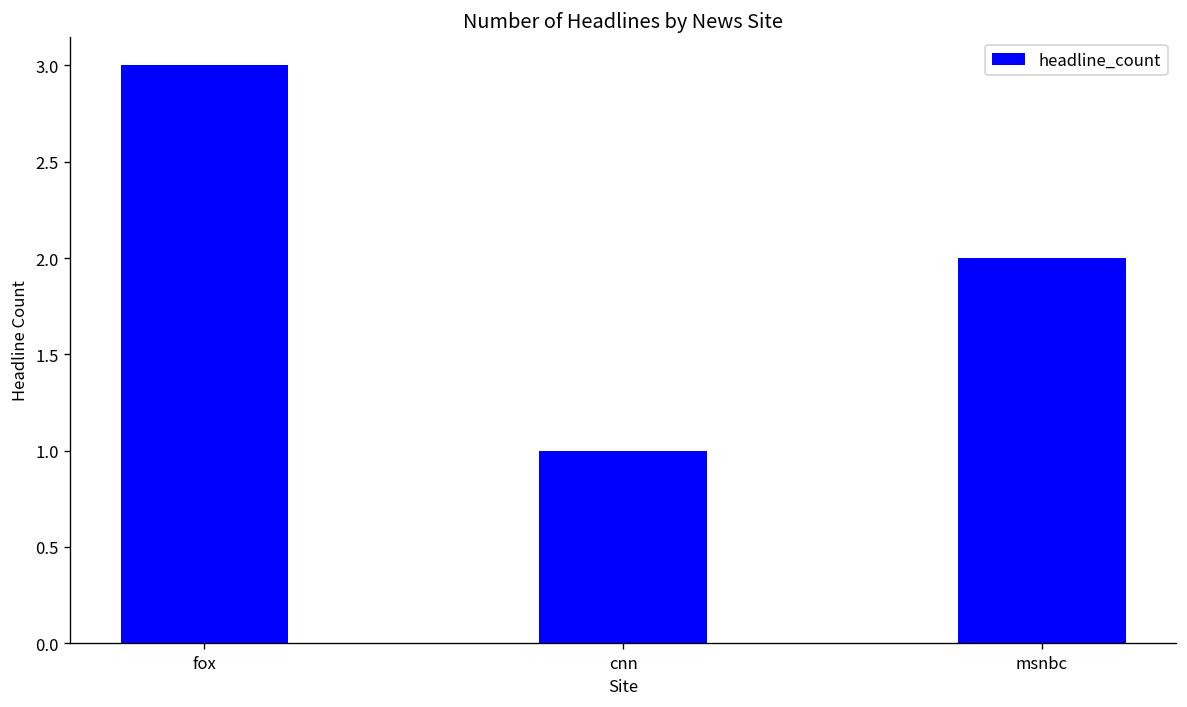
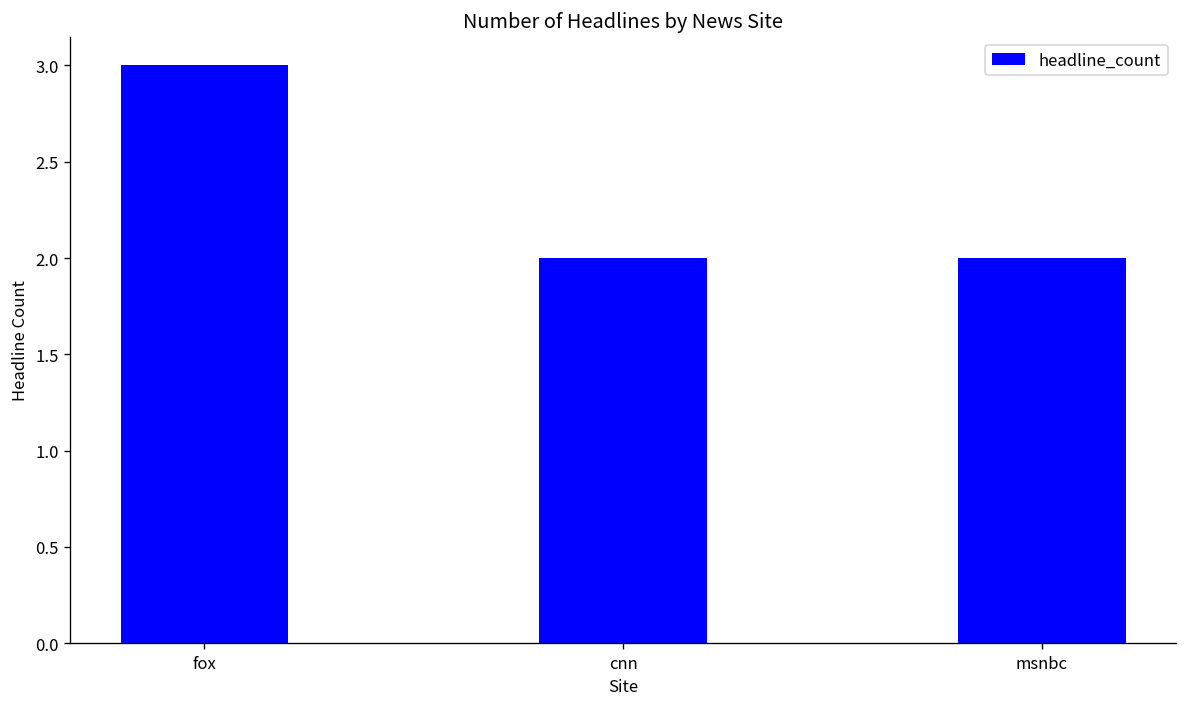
cnn: 1 -> 2
